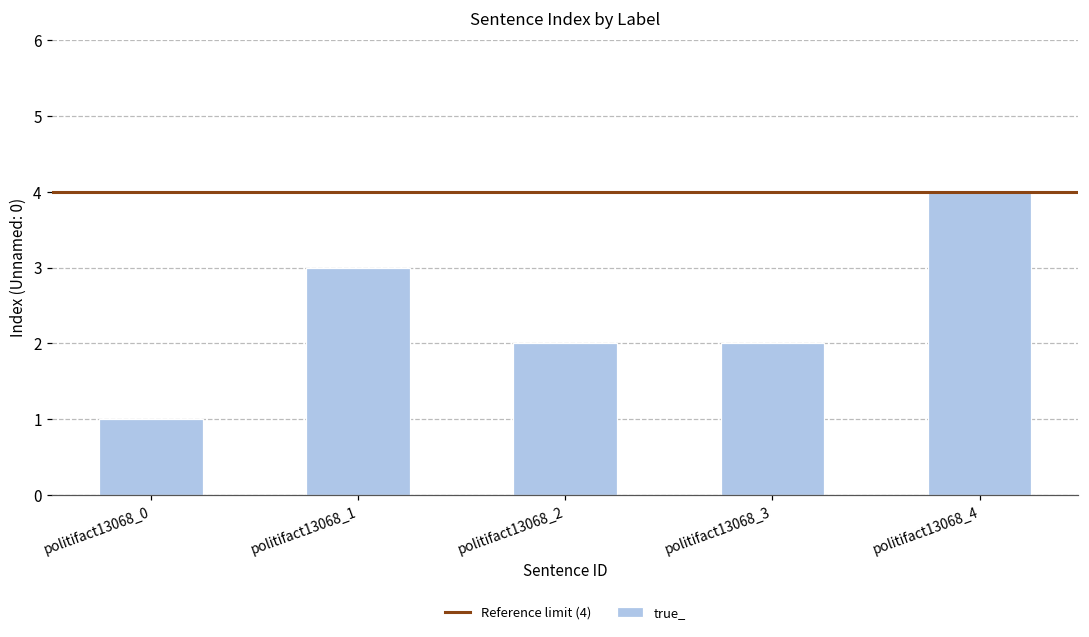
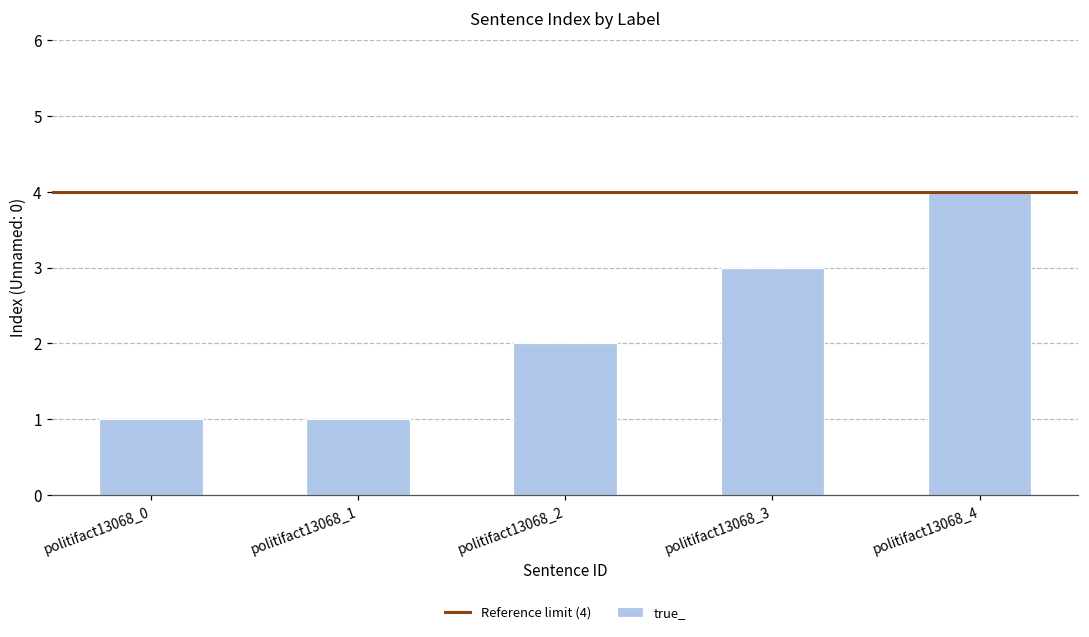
politifact13068_1: 3 -> 1
politifact13068_3: 2 -> 3
